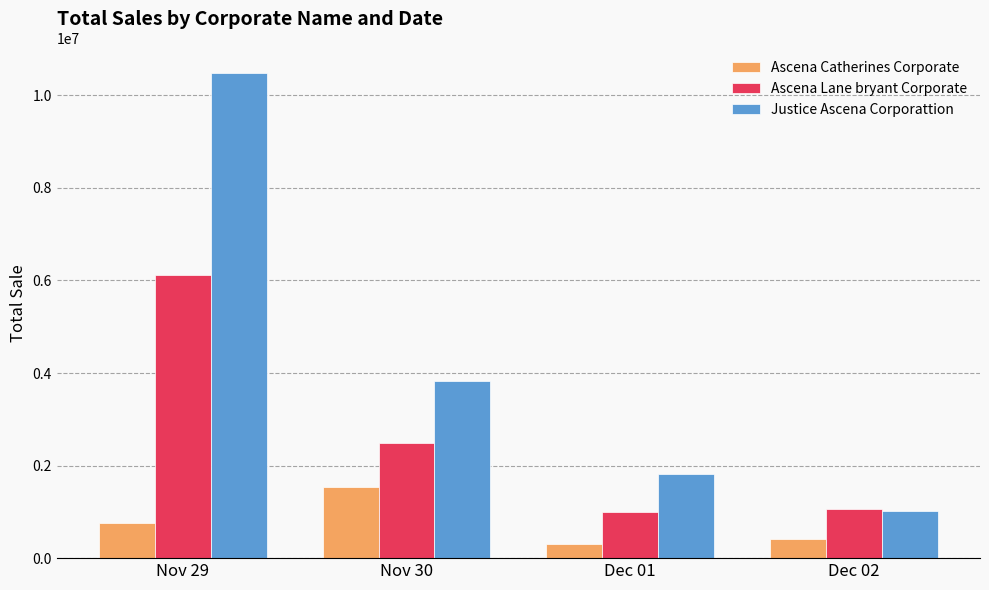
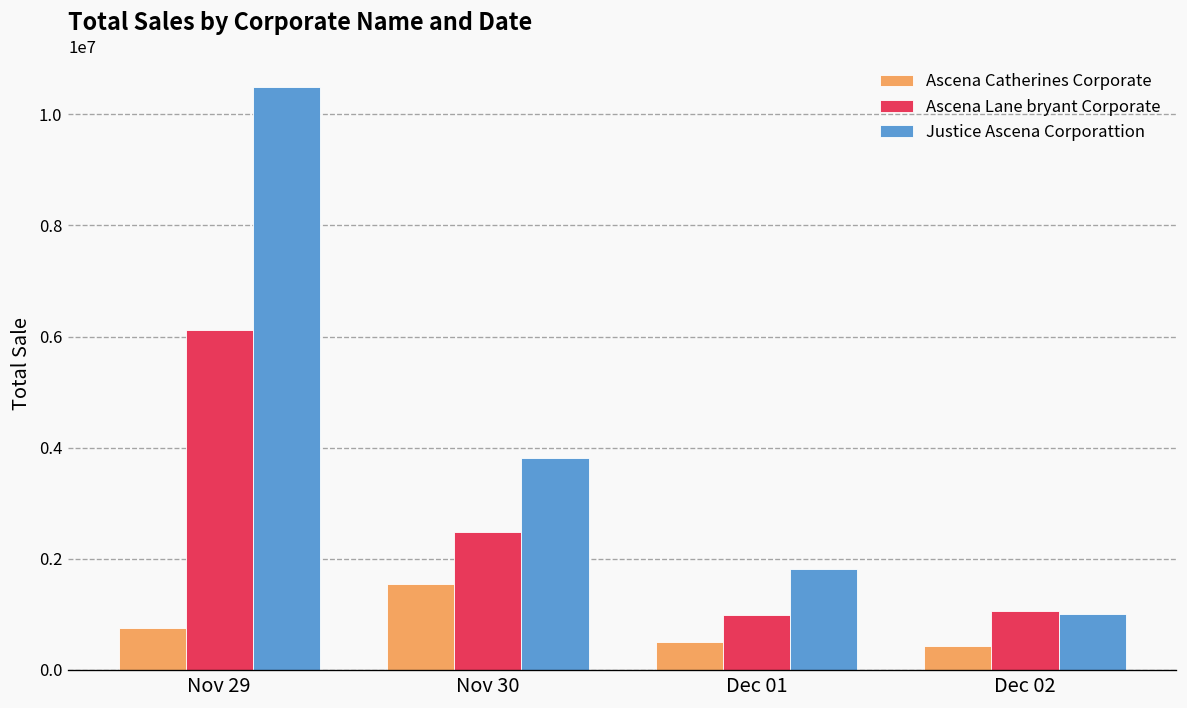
Ascena Catherines Corporate, Dec 01: 300000 -> 500000
